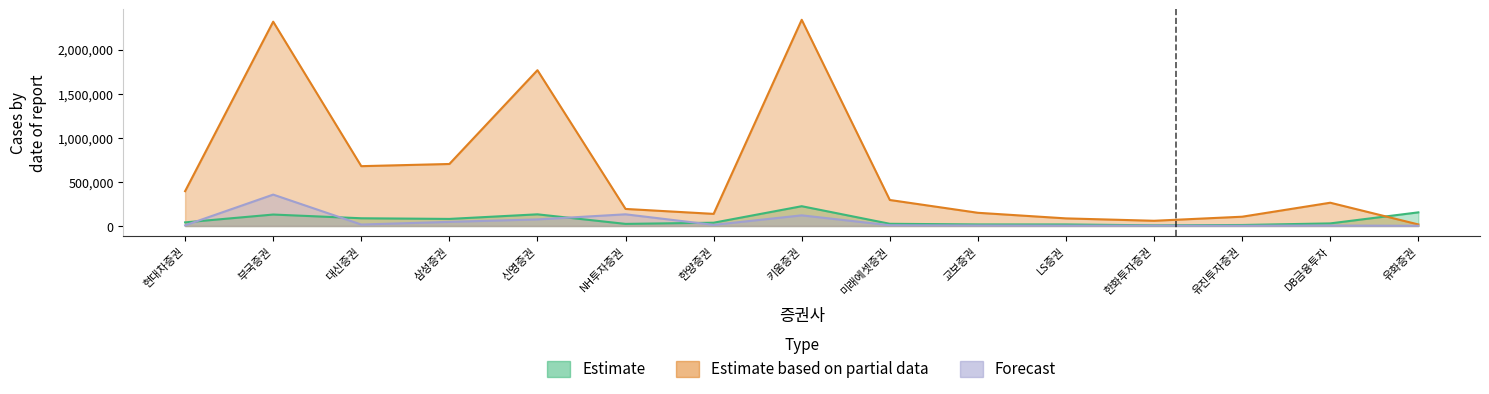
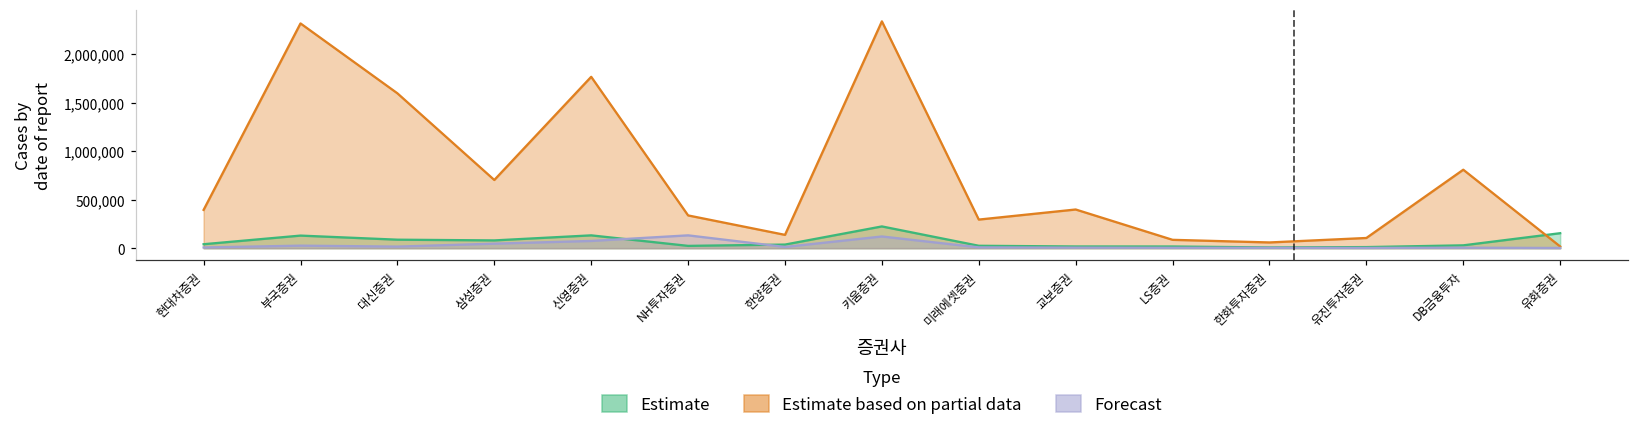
Forecast, 부국증권: 400,000 -> 0
Estimate based on partial data, 대신증권: 700,000 -> 1,600,000
Estimate based on partial data, NH투자증권: 200,000 -> 300,000
Estimate based on partial data, 교보증권: 100,000 -> 400,000
Estimate based on partial data, DB금융투자: 300,000 -> 800,000
